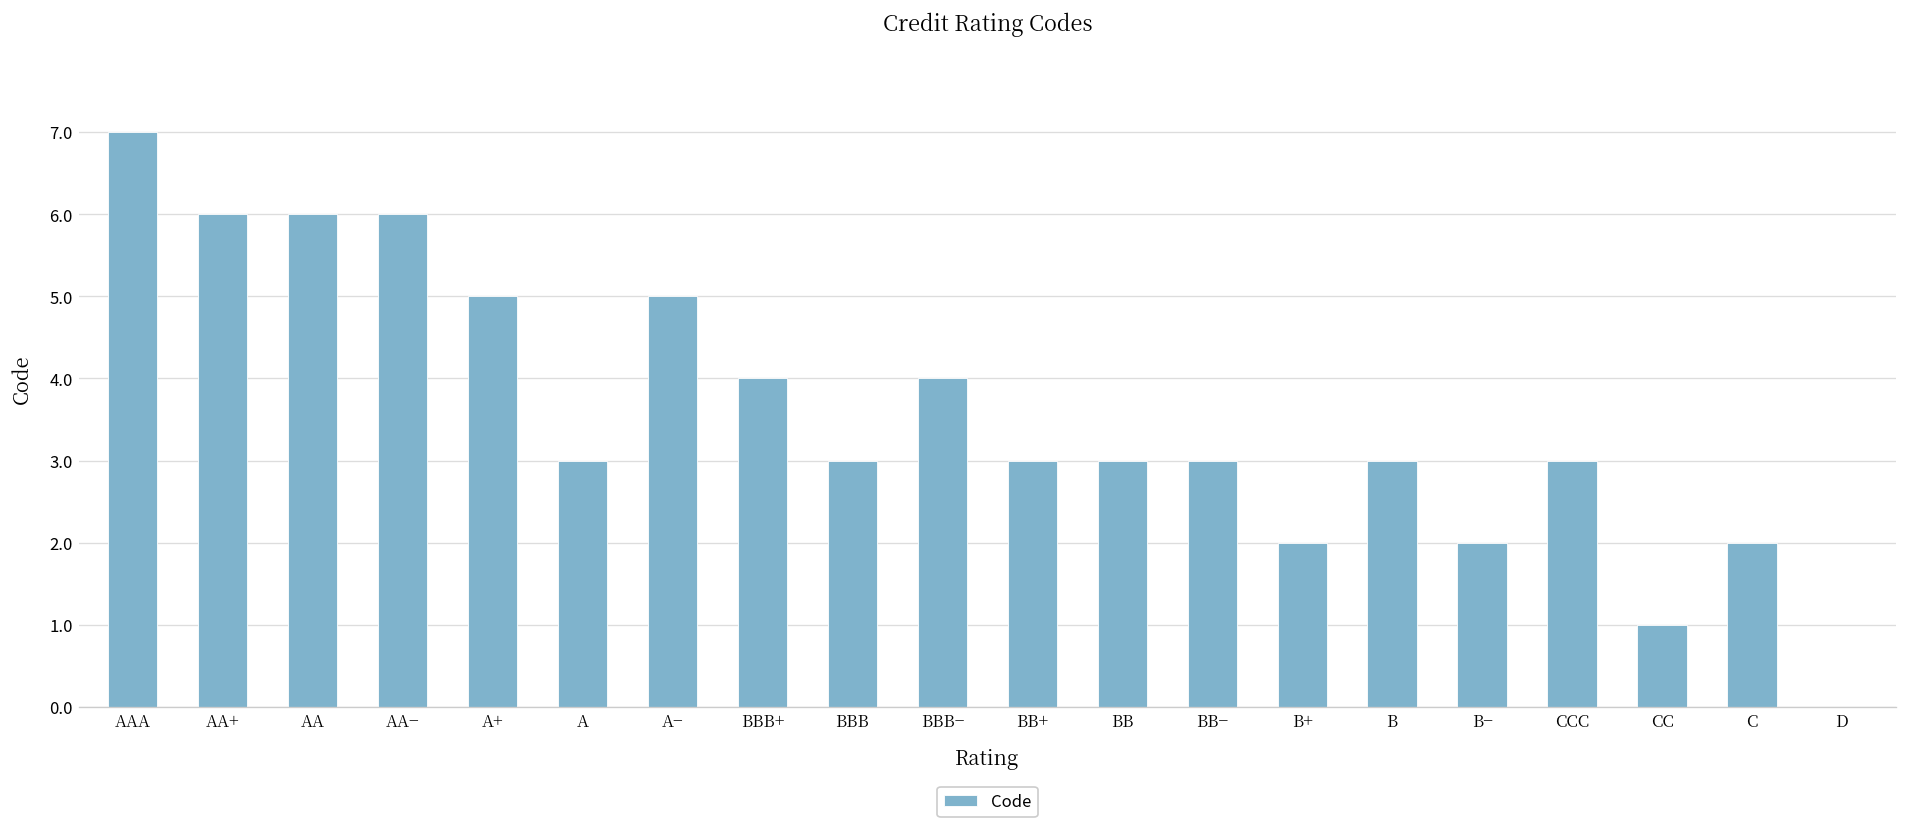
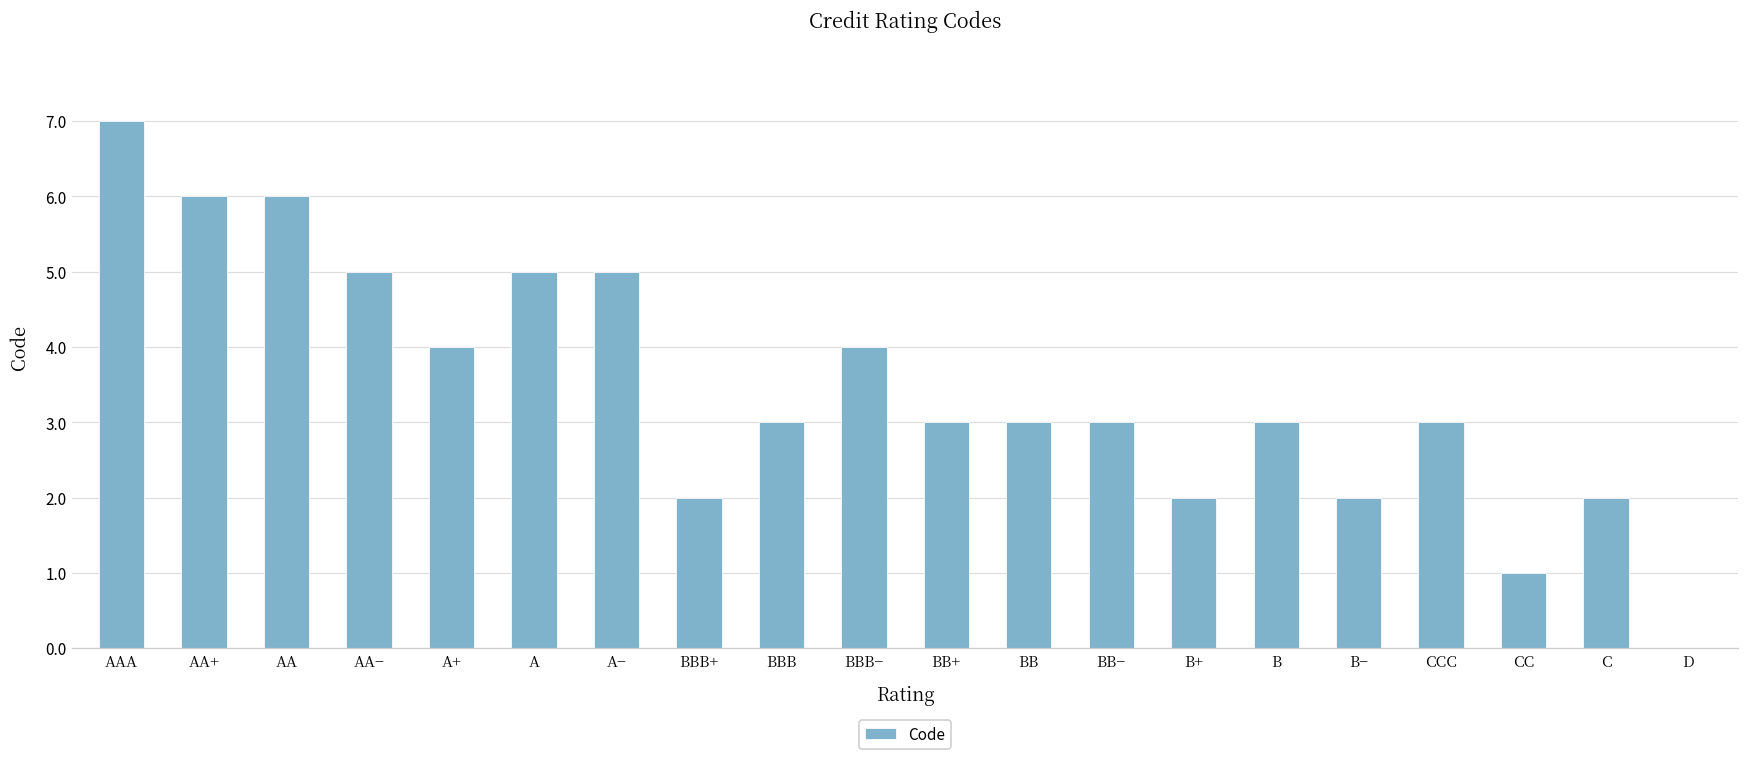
AA−: 6 -> 5
A+: 5 -> 4
A: 3 -> 5
BBB+: 4 -> 2
